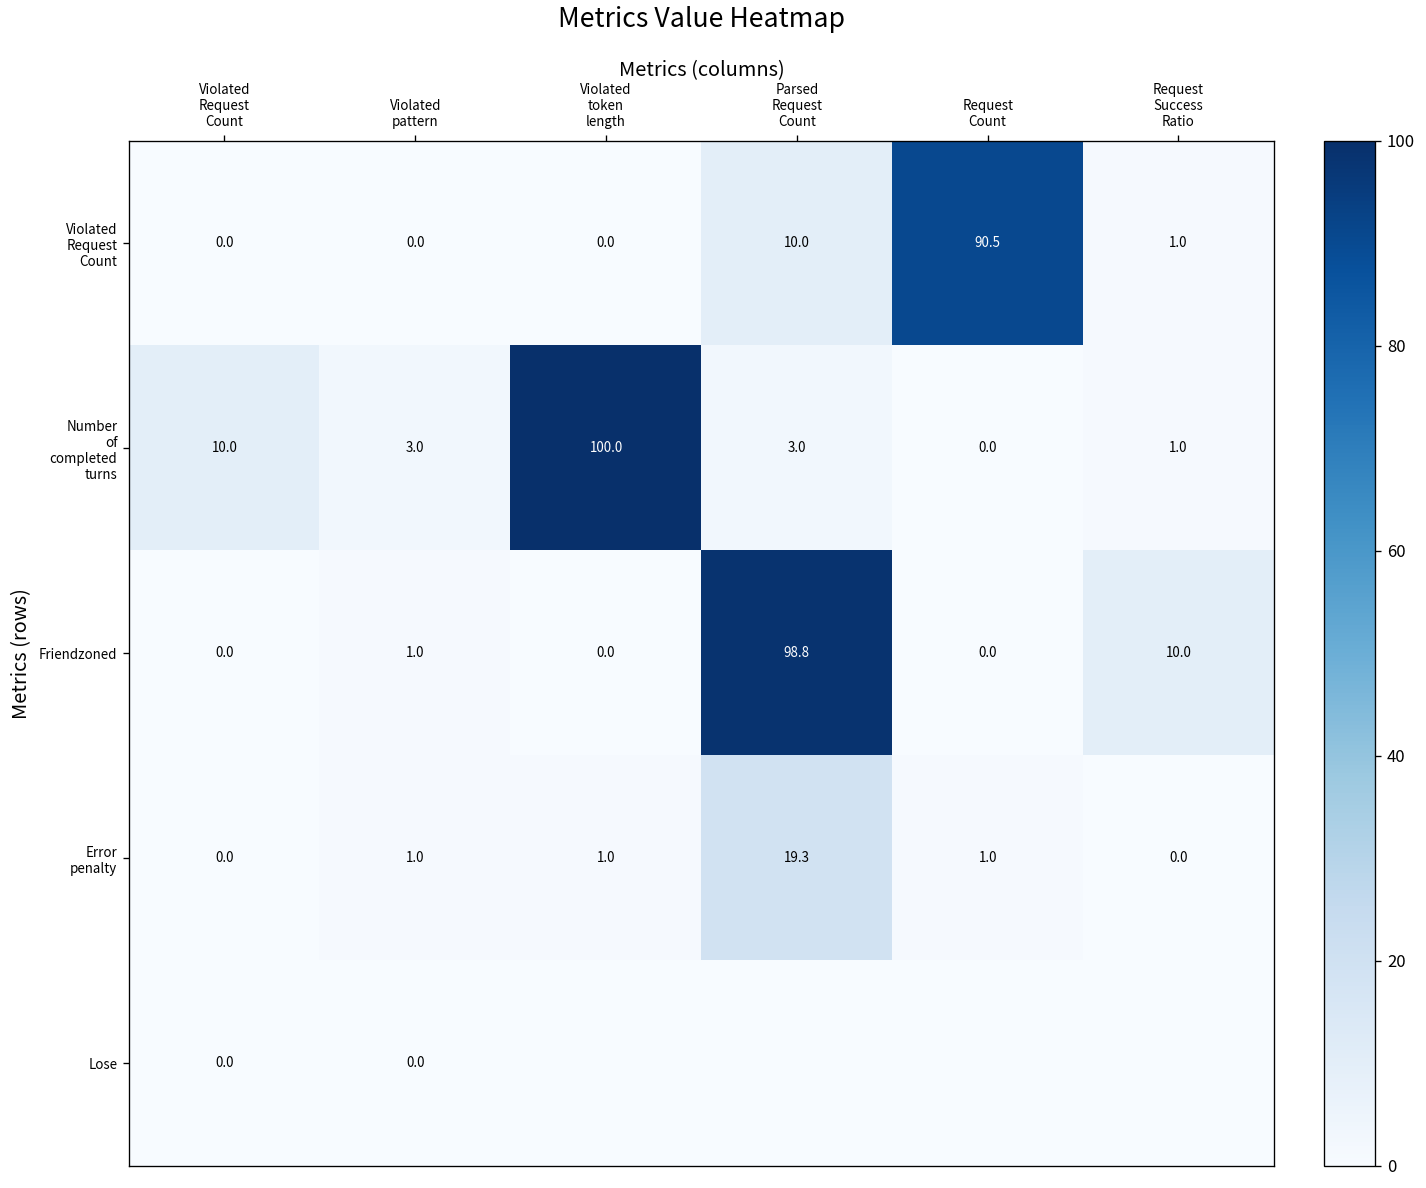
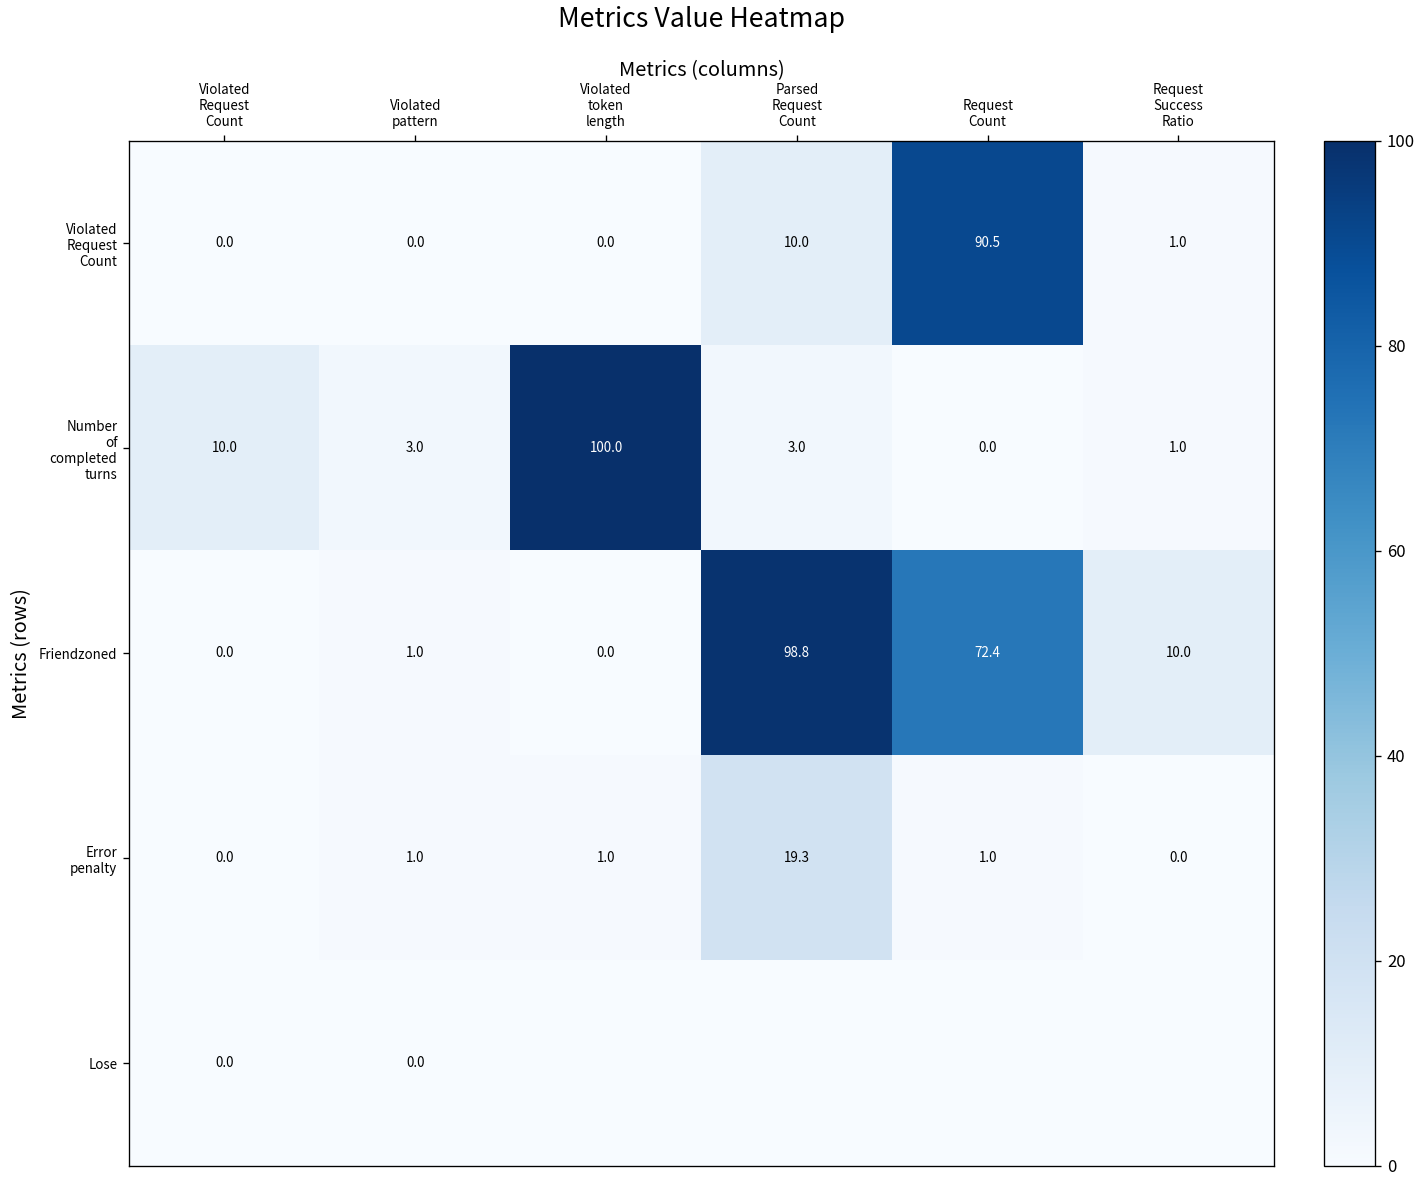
Friendzoned, Request Count: 0.0 -> 72.4
